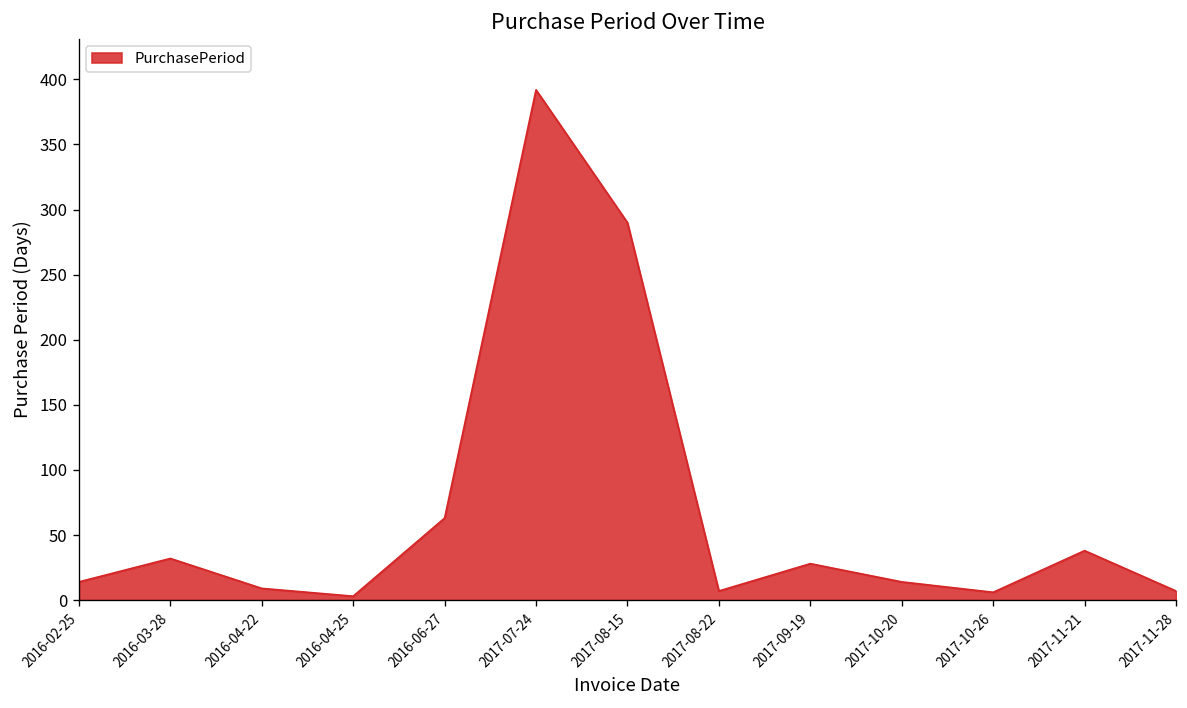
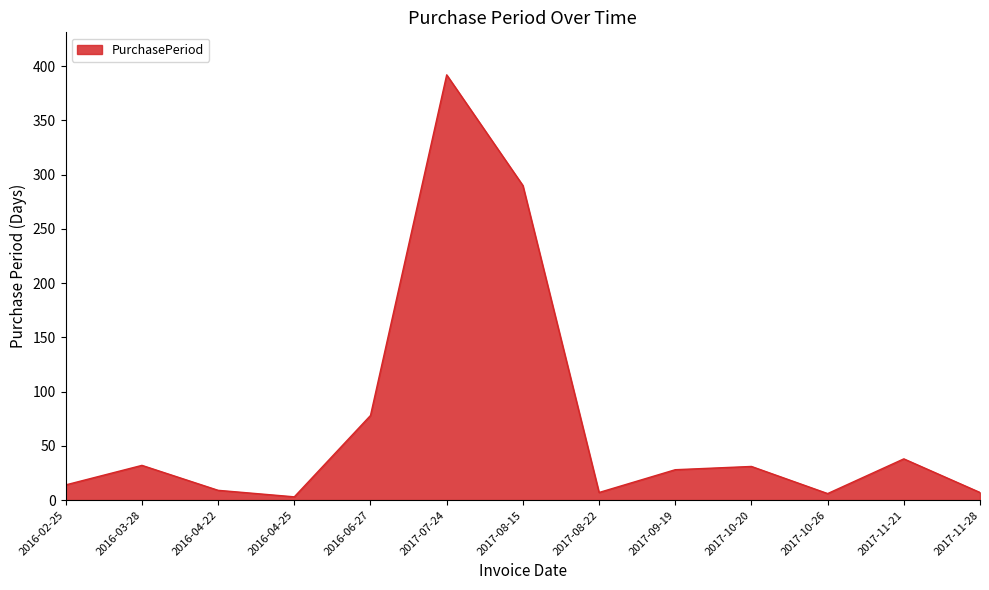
2016-06-27: 63 -> 78
2017-10-20: 14 -> 31
